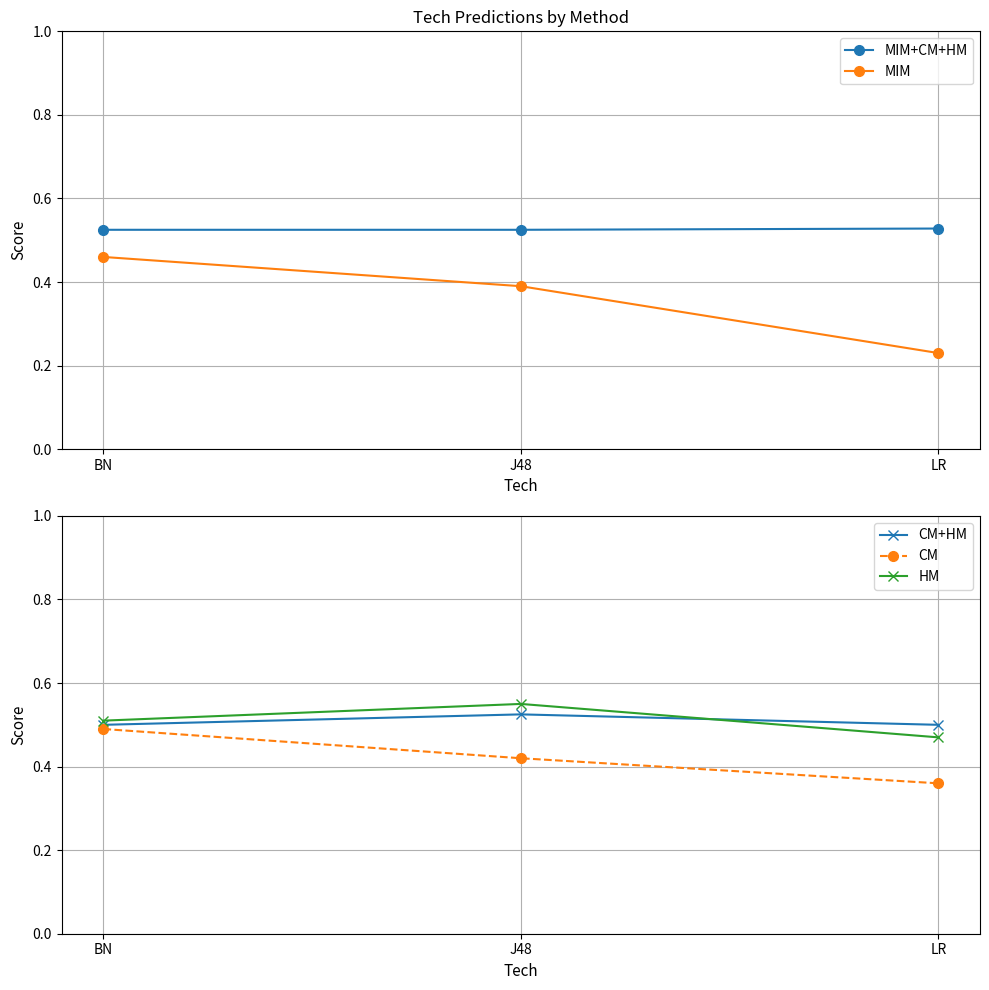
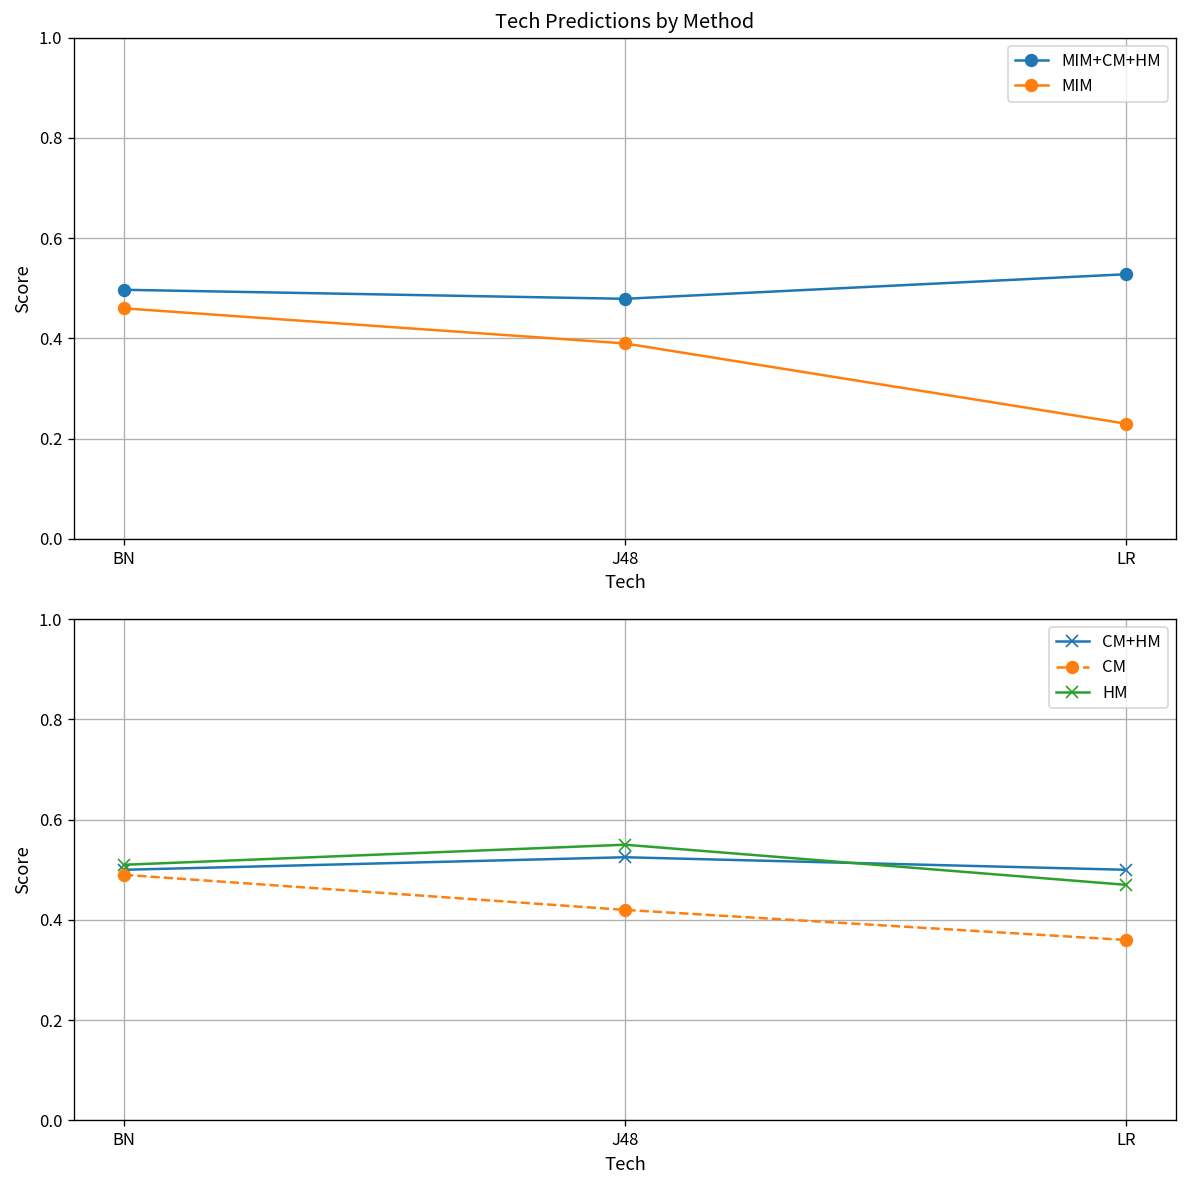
Tech Predictions by Method, MIM+CM+HM, BN: 0.53 -> 0.50
Tech Predictions by Method, MIM+CM+HM, J48: 0.53 -> 0.48
